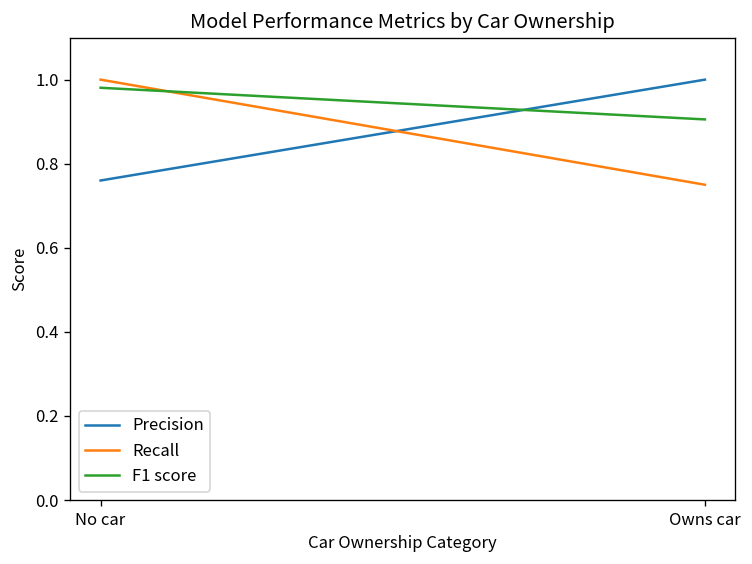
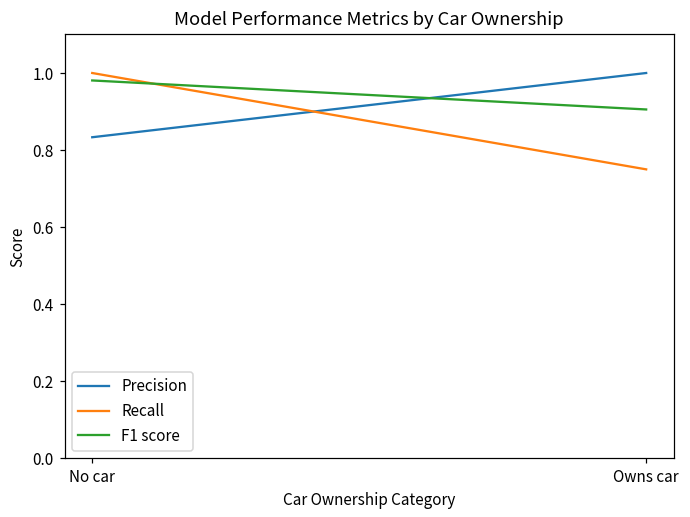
Precision, No car: 0.76 -> 0.83
